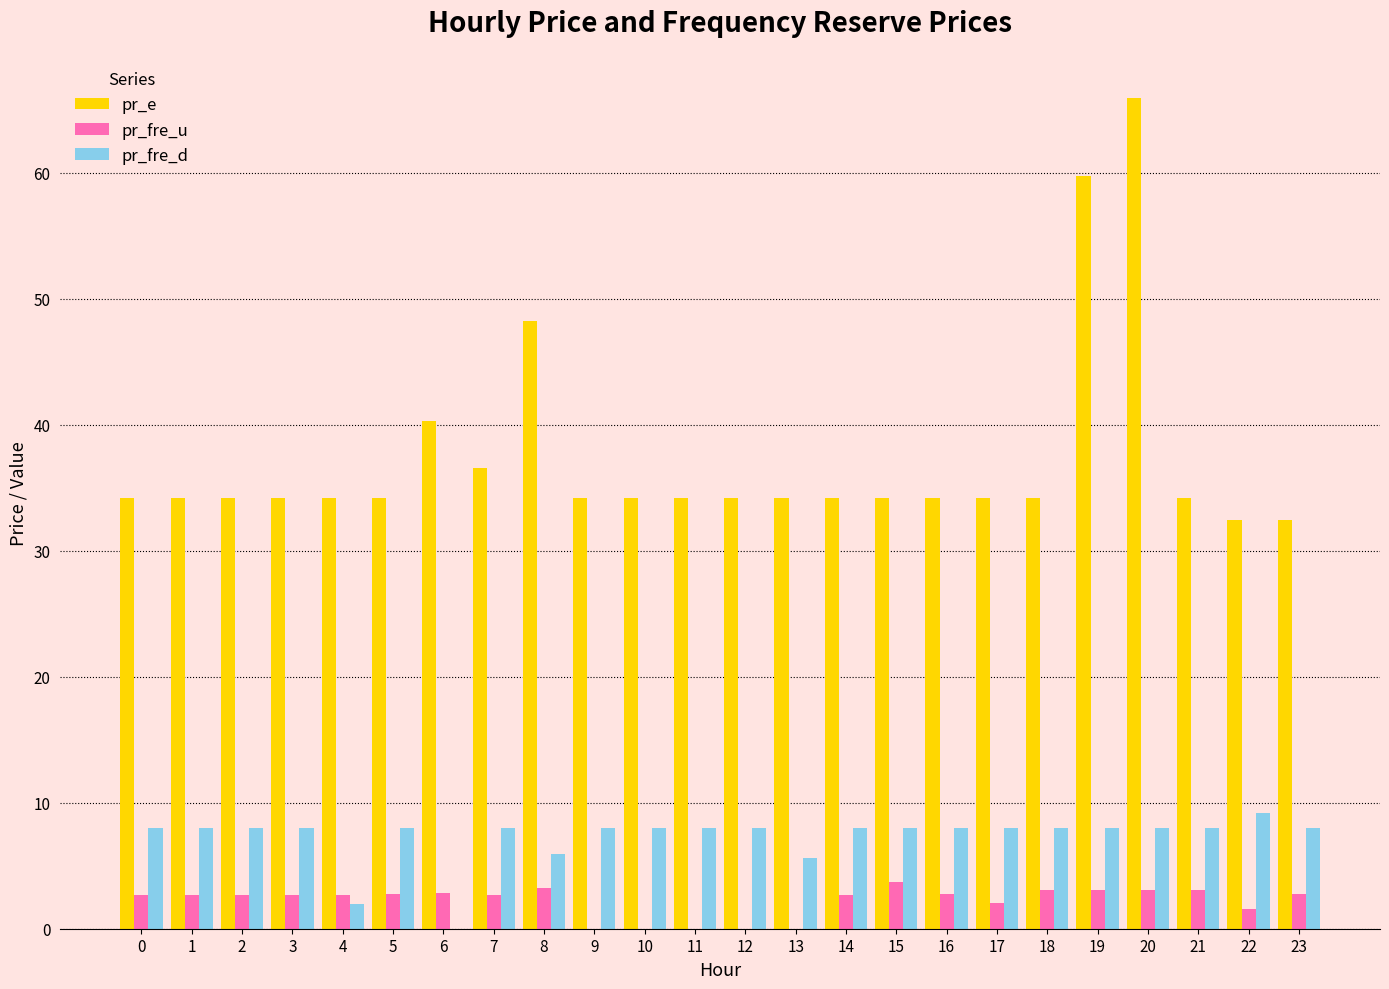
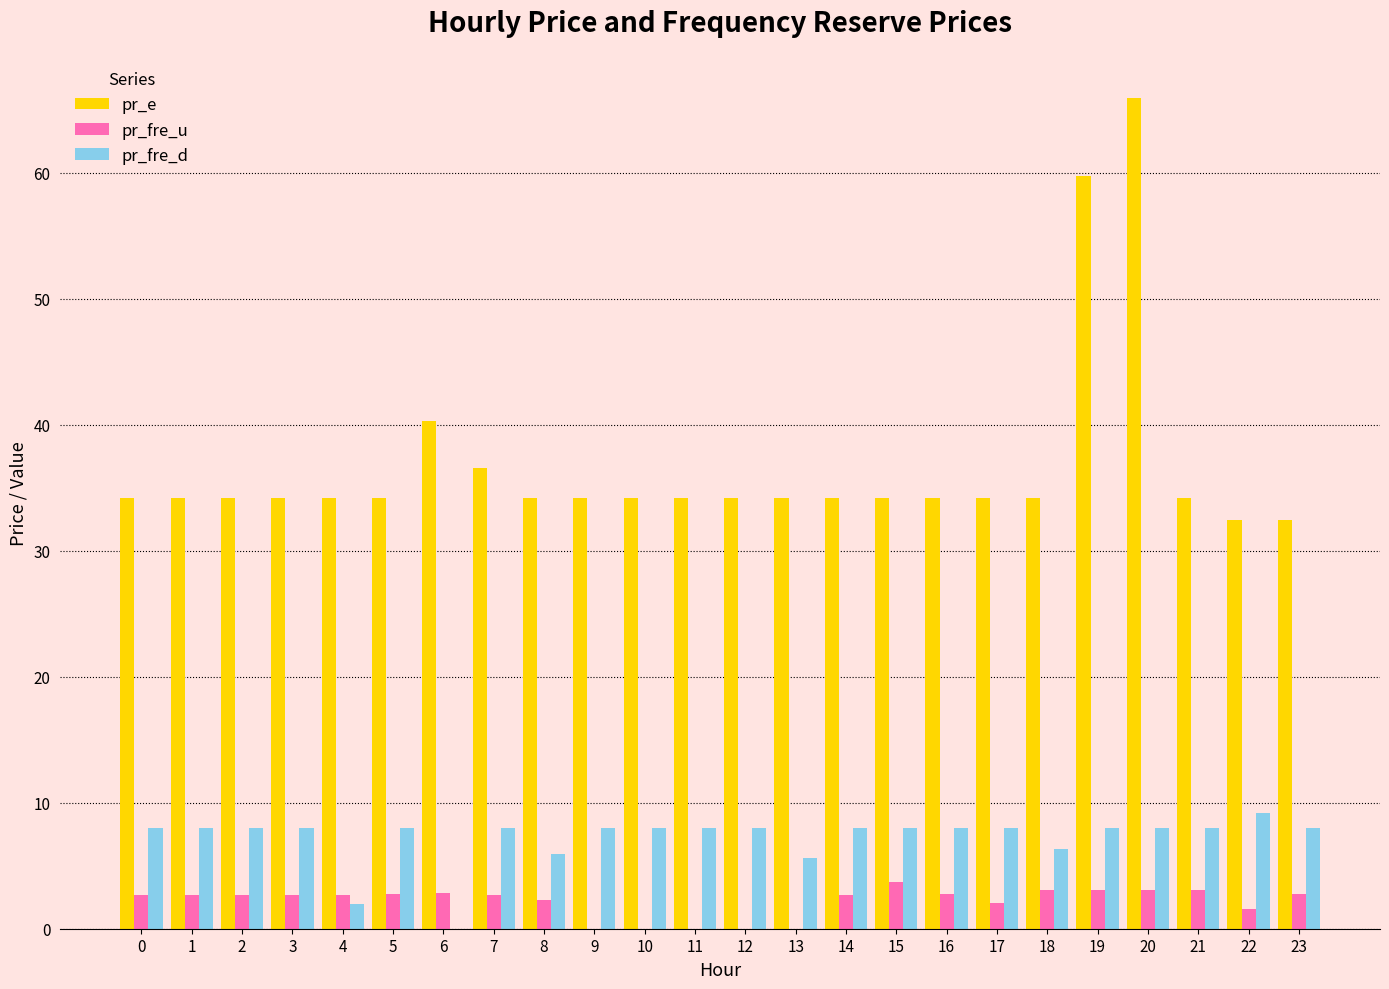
pr_e, 8: 48.2 -> 34.2
pr_fre_u, 8: 3.2 -> 2.3
pr_fre_d, 18: 8.0 -> 6.3
